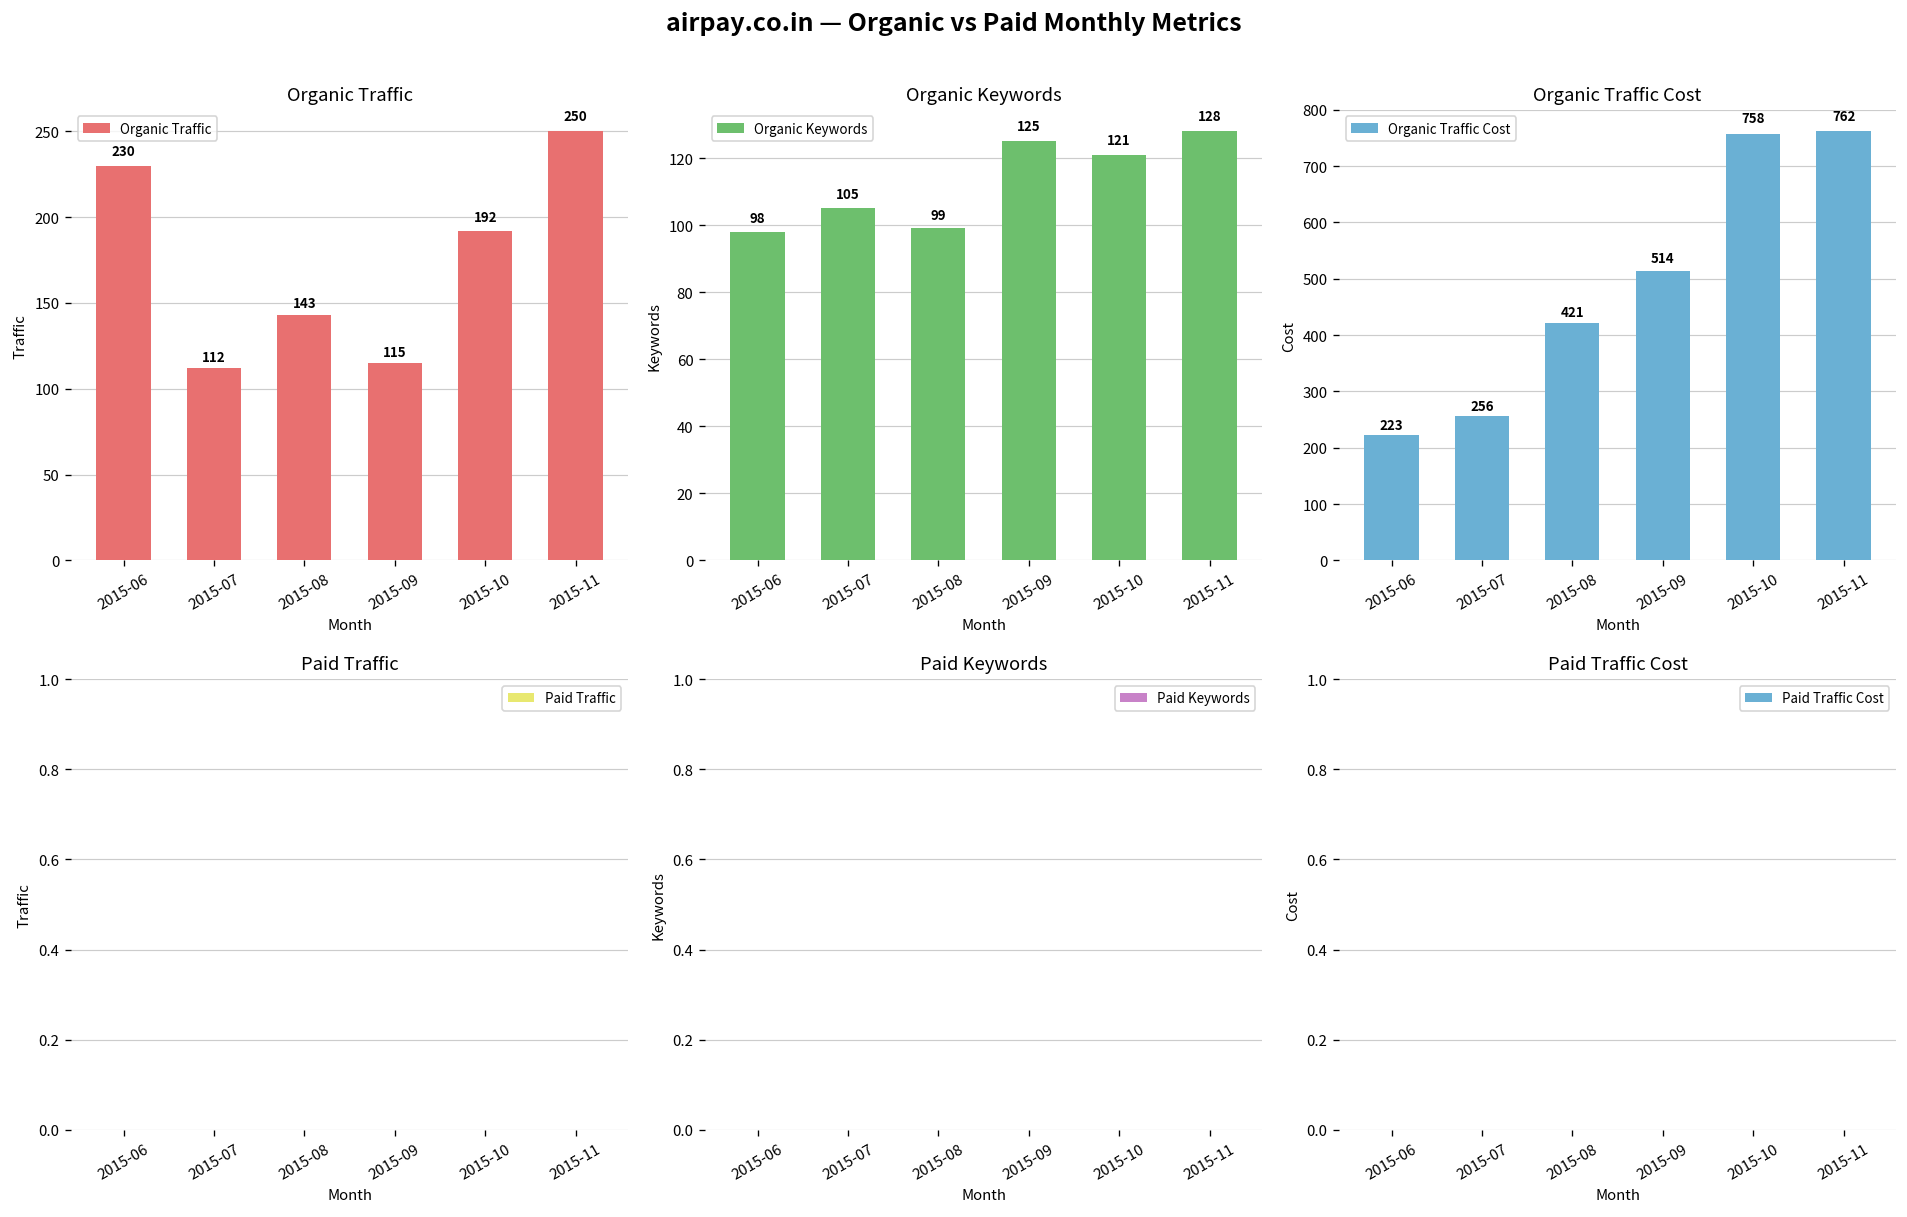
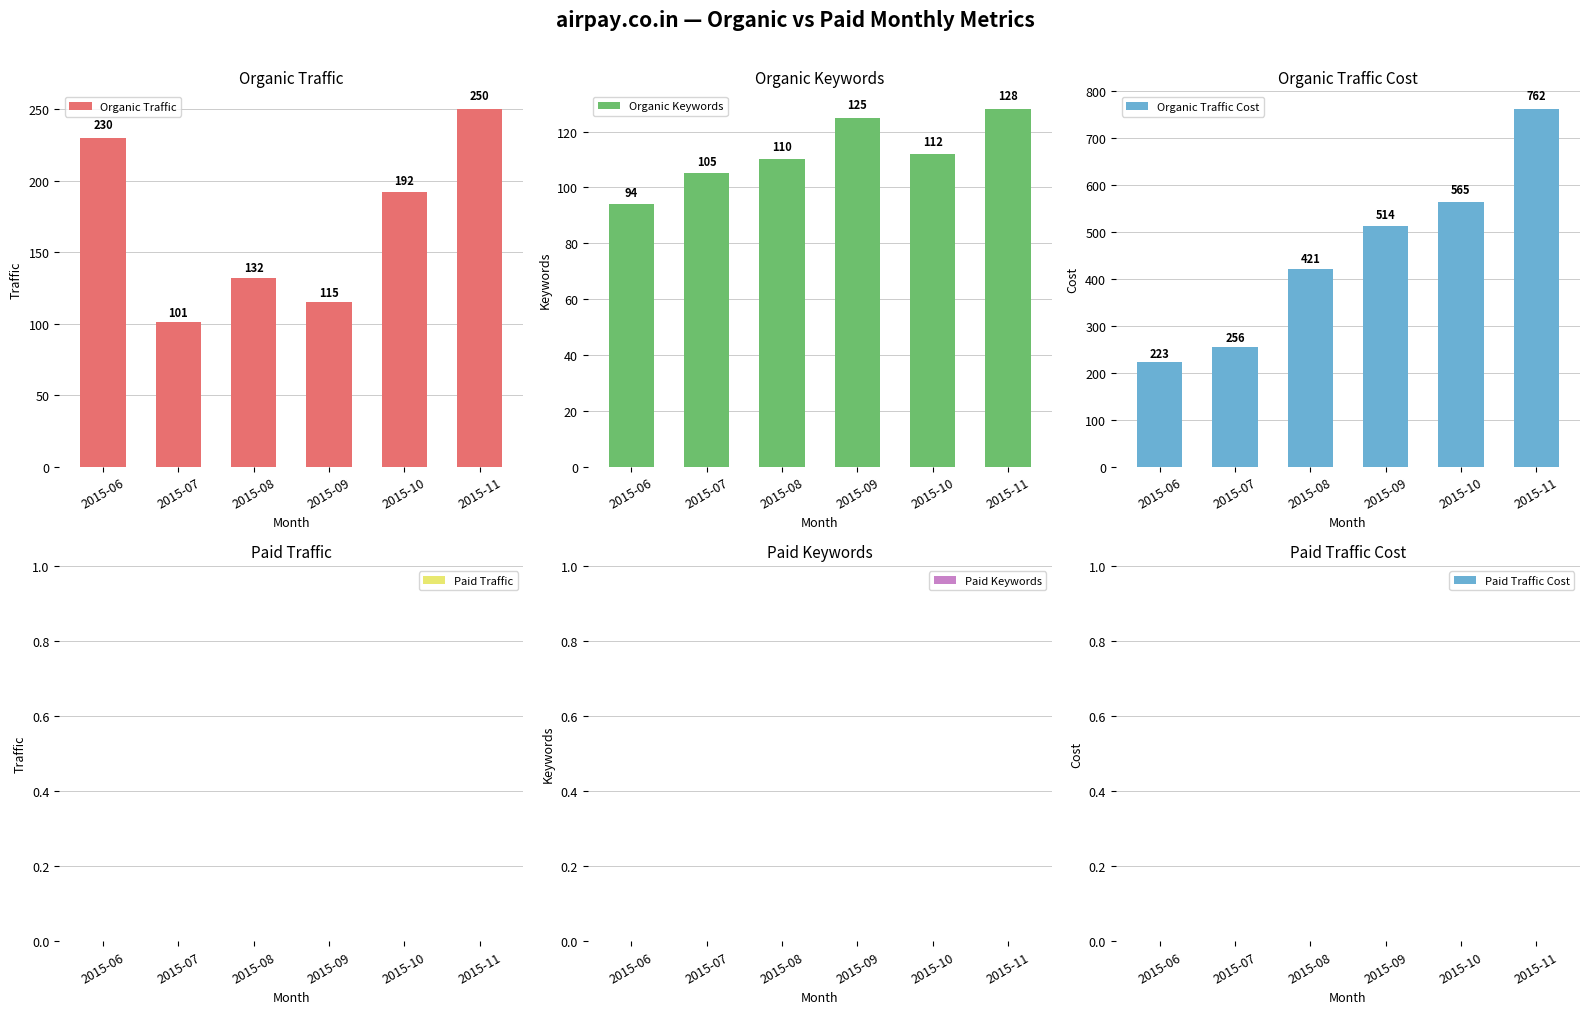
Organic Traffic, 2015-07: 112 -> 101
Organic Traffic, 2015-08: 143 -> 132
Organic Keywords, 2015-06: 98 -> 94
Organic Keywords, 2015-08: 99 -> 110
Organic Keywords, 2015-10: 121 -> 112
Organic Traffic Cost, 2015-10: 758 -> 565
